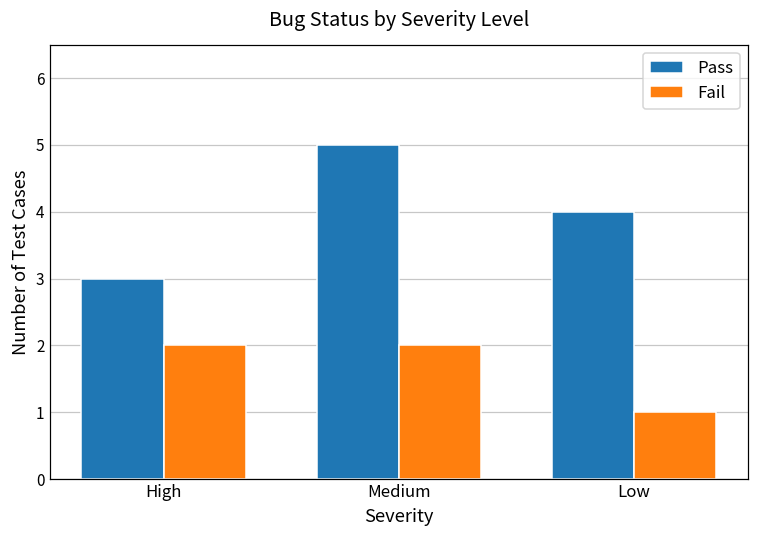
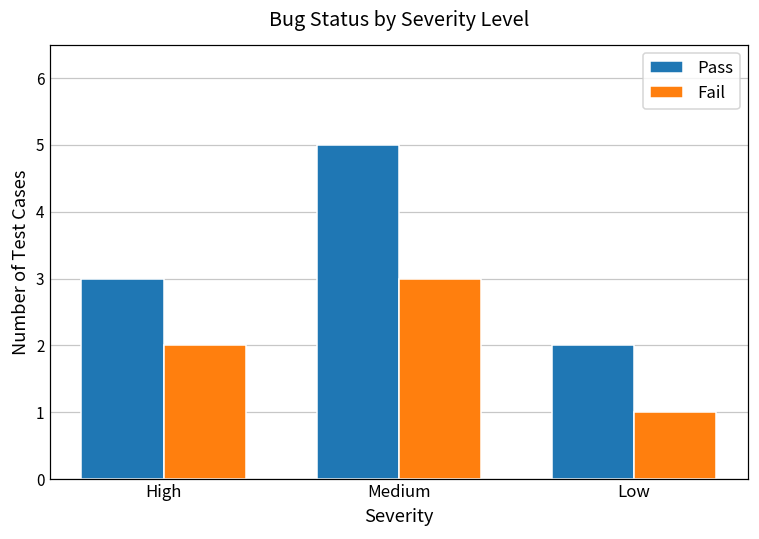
Fail, Medium: 2 -> 3
Pass, Low: 4 -> 2
